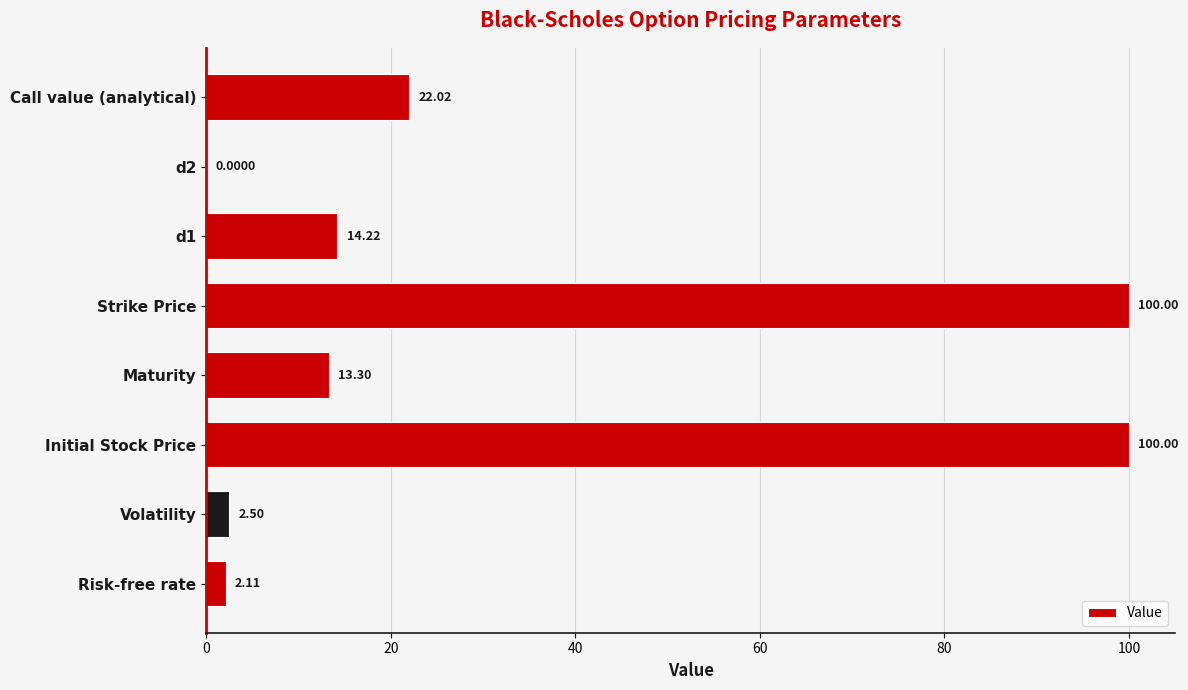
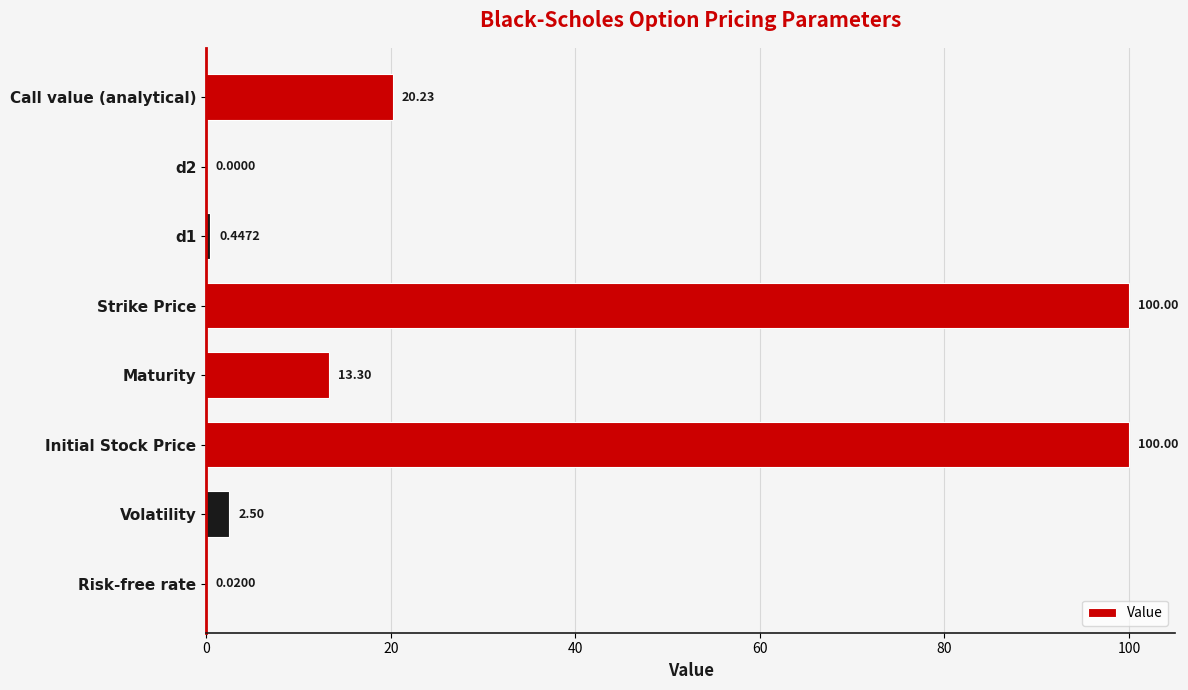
Call value (analytical): 22.02 -> 20.23
d1: 14.22 -> 0.4472
Risk-free rate: 2.11 -> 0.0200
